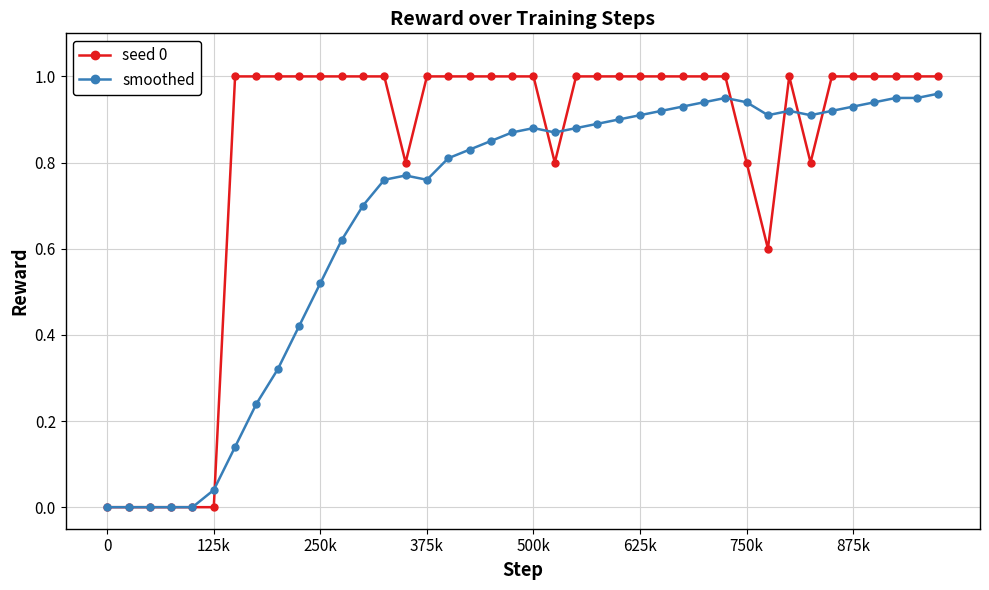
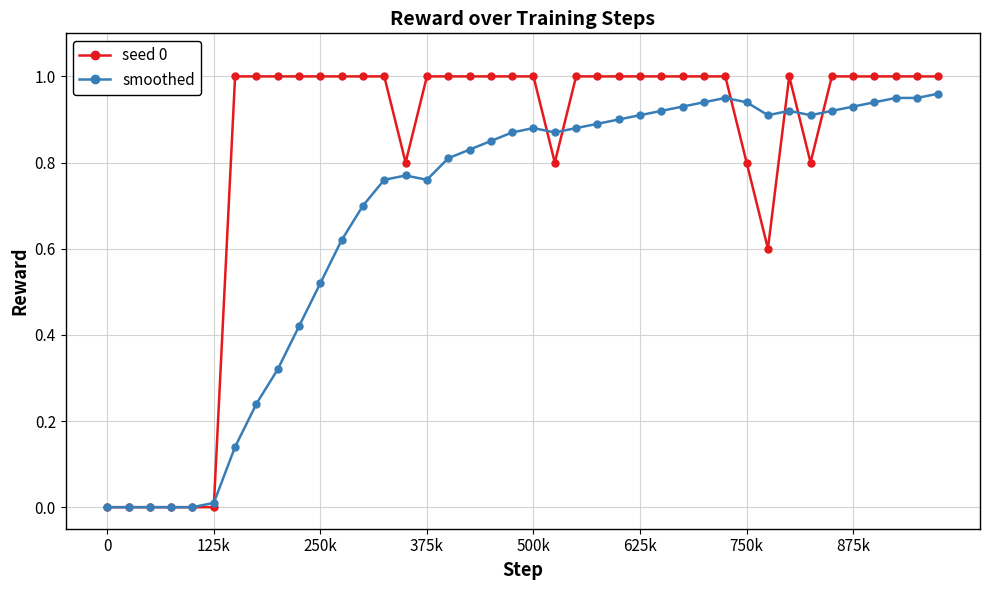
smoothed, 125k: 0.04 -> 0.01
